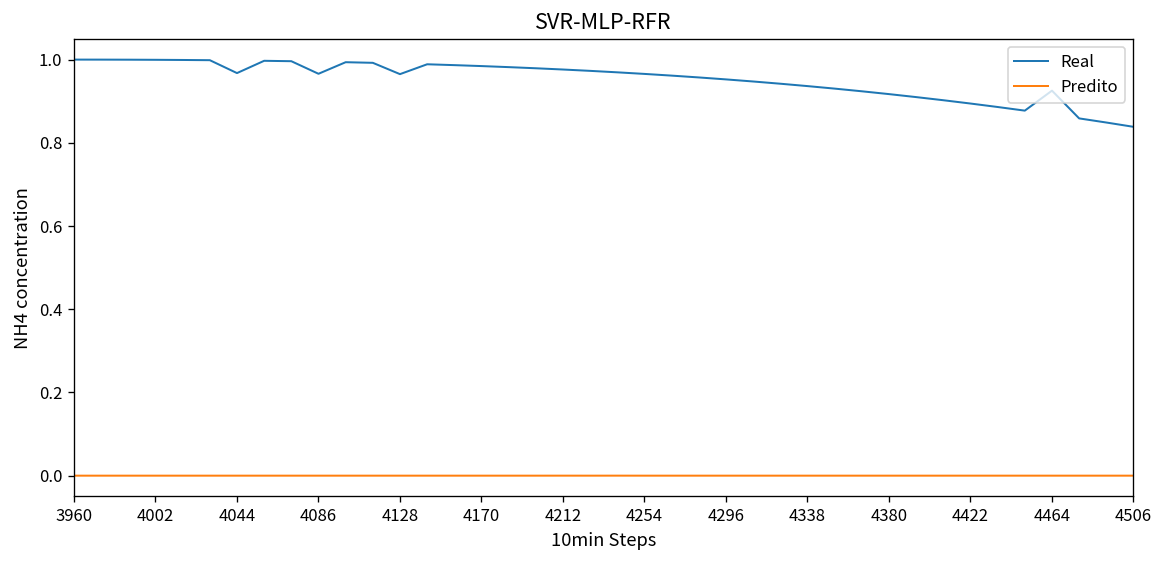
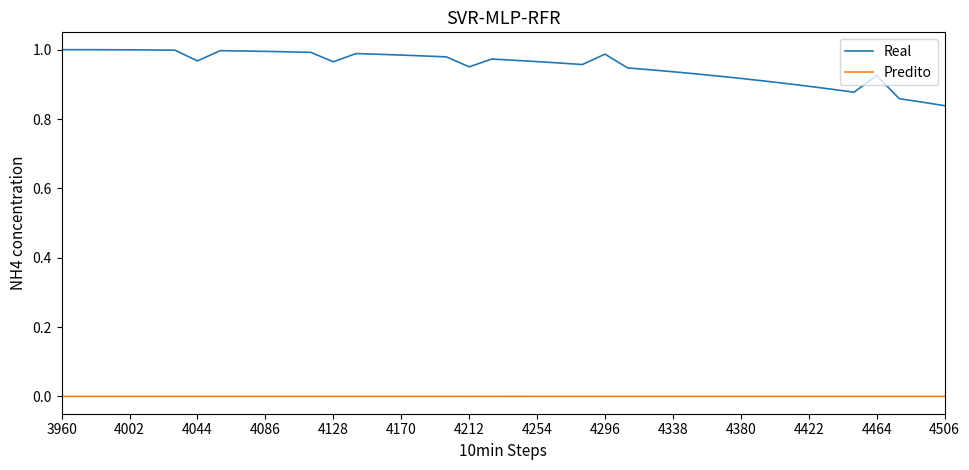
Real, 4086: 0.97 -> 1.00
Real, 4212: 0.98 -> 0.95
Real, 4296: 0.95 -> 0.99
